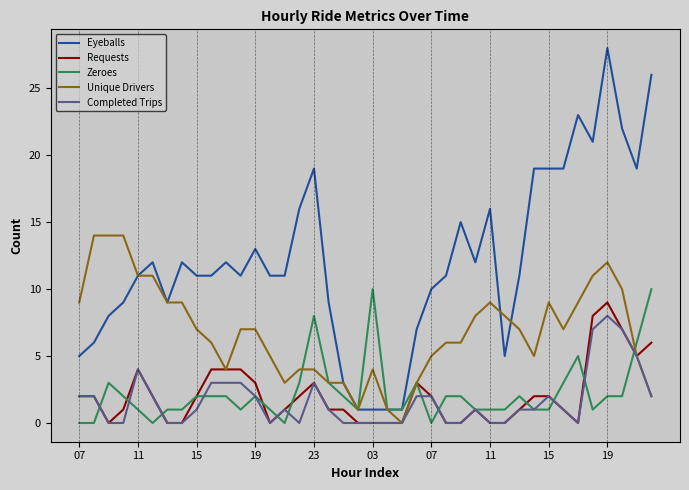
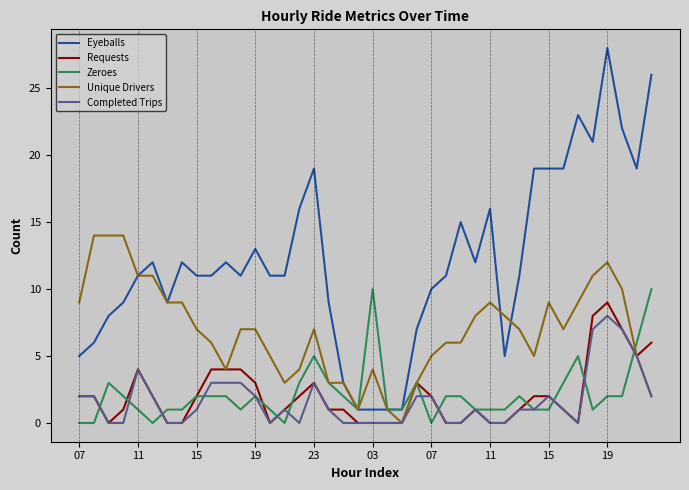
Zeroes, 23: 8 -> 5
Unique Drivers, 23: 4 -> 7
